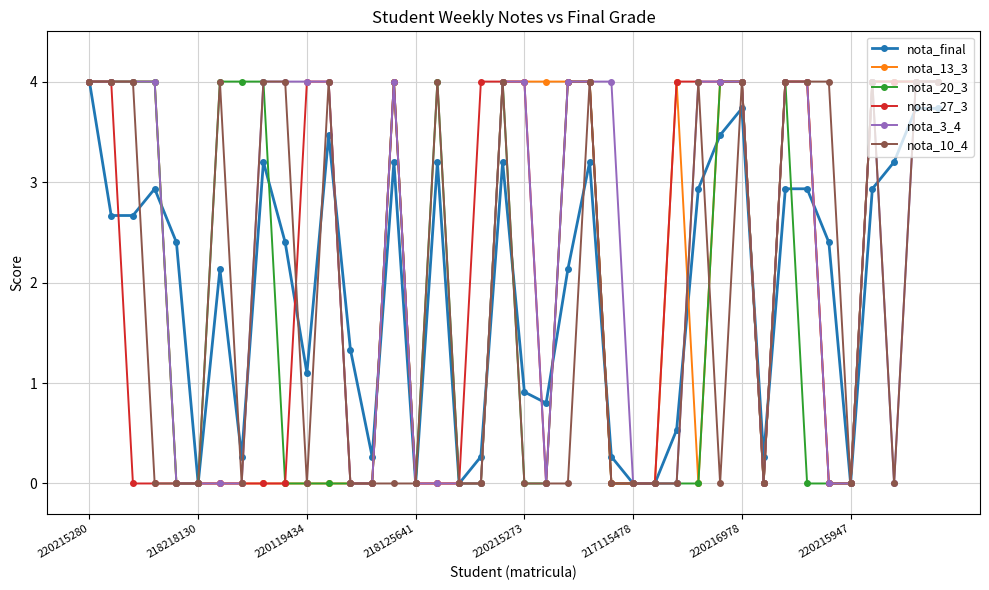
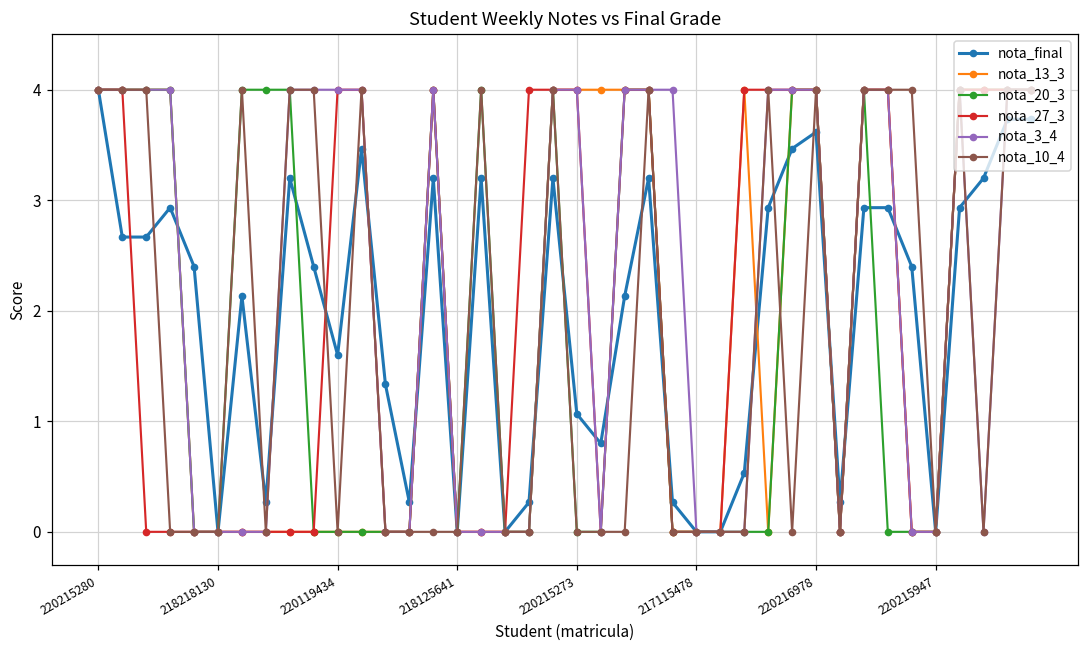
nota_final, 220119434: 1.1 -> 1.6
nota_final, 220215273: 0.91 -> 1.07
nota_final, 220216978: 3.73 -> 3.62
